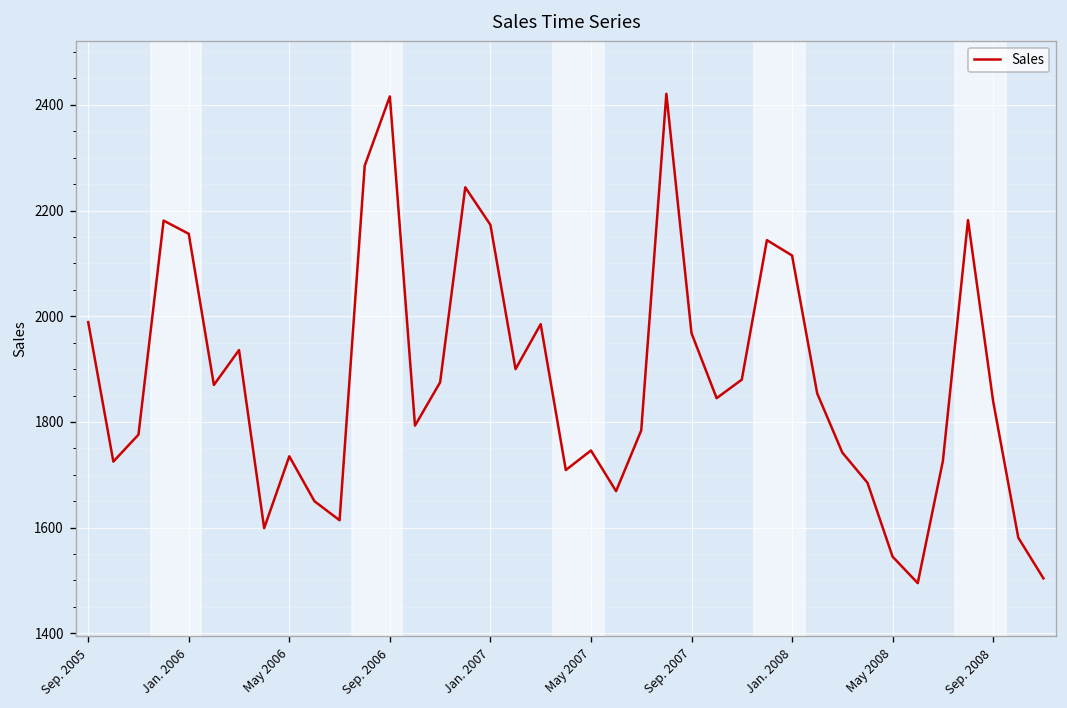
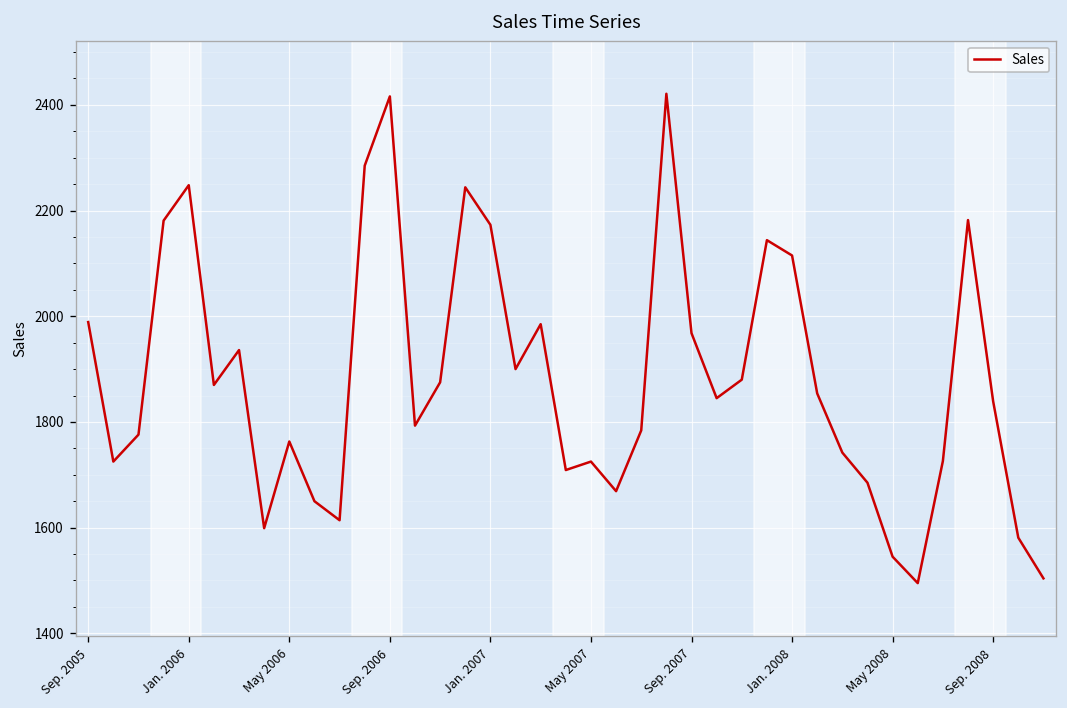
Jan. 2006: 2160 -> 2250
May 2006: 1740 -> 1760
May 2007: 1750 -> 1730
